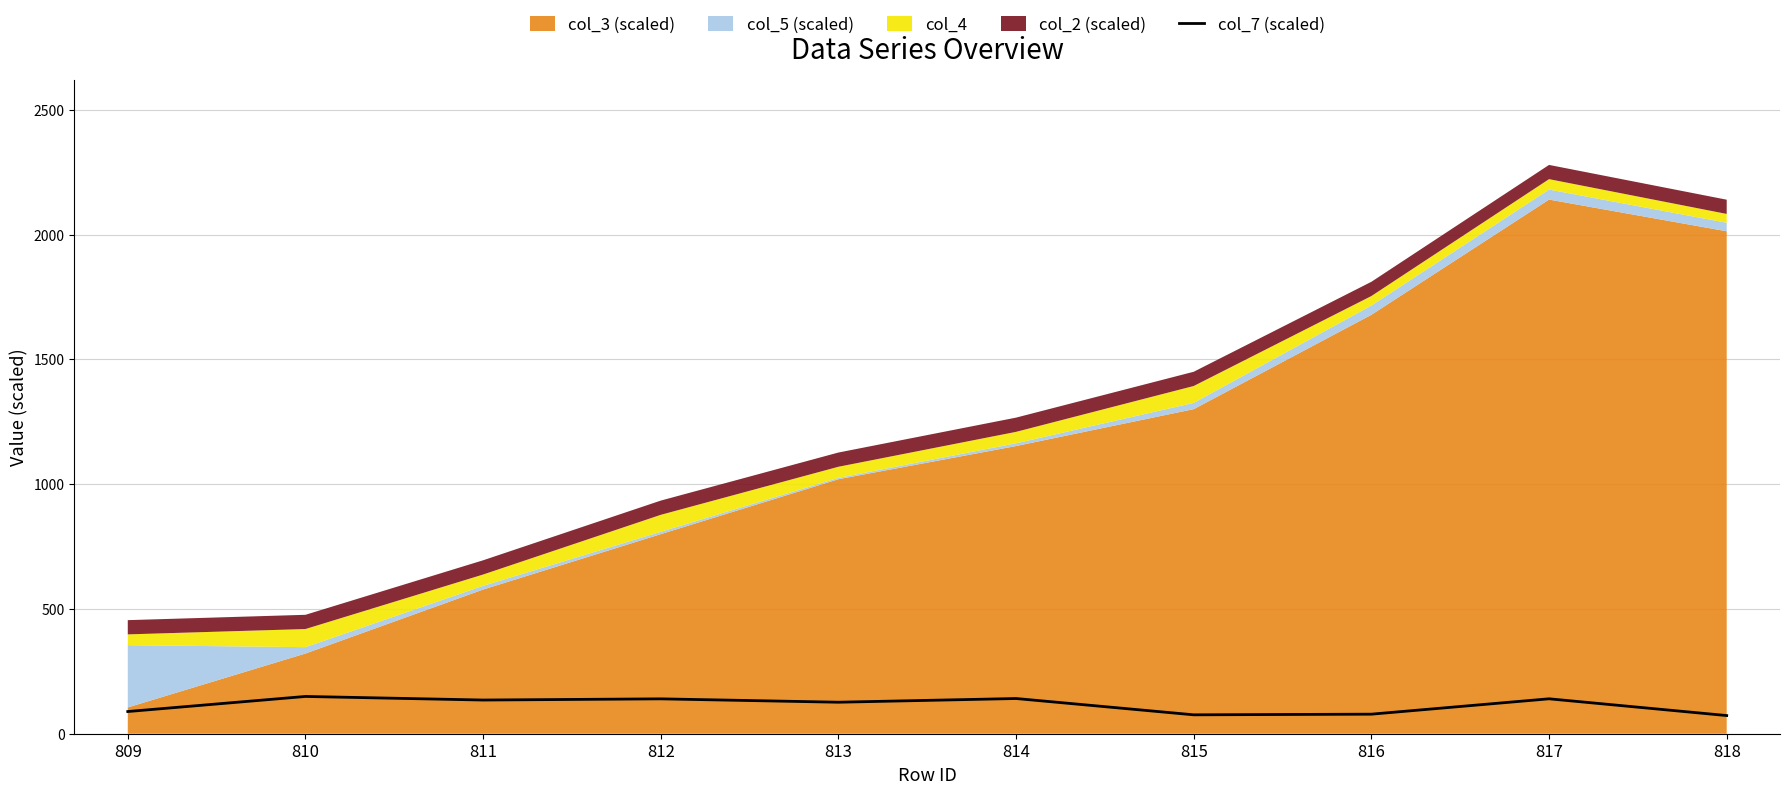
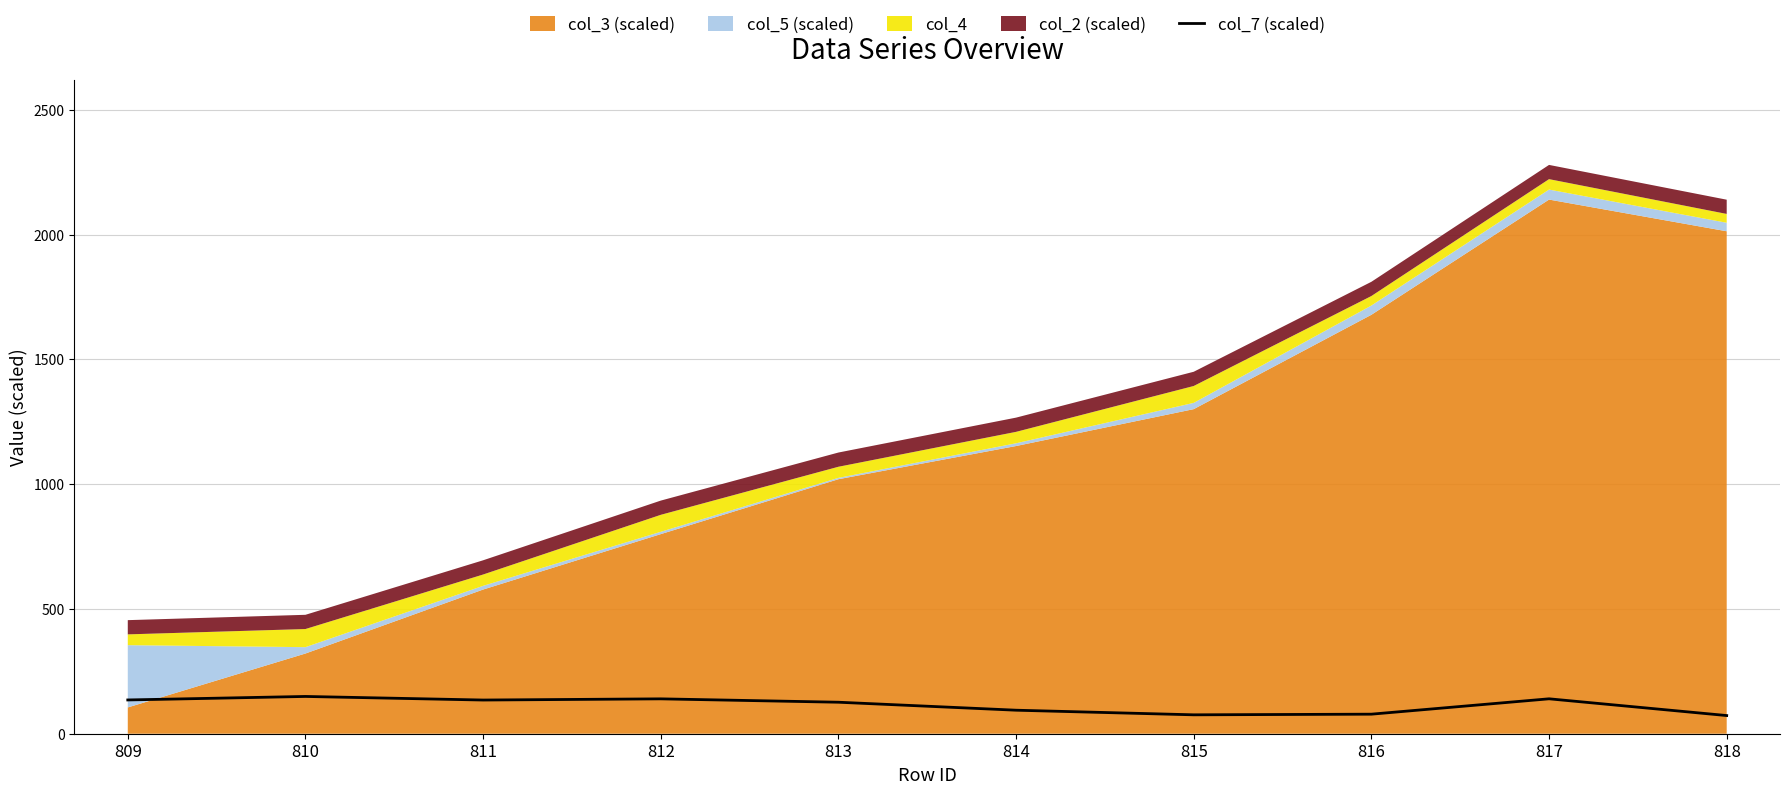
col_7 (scaled), 809: 90 -> 140
col_7 (scaled), 814: 140 -> 90
